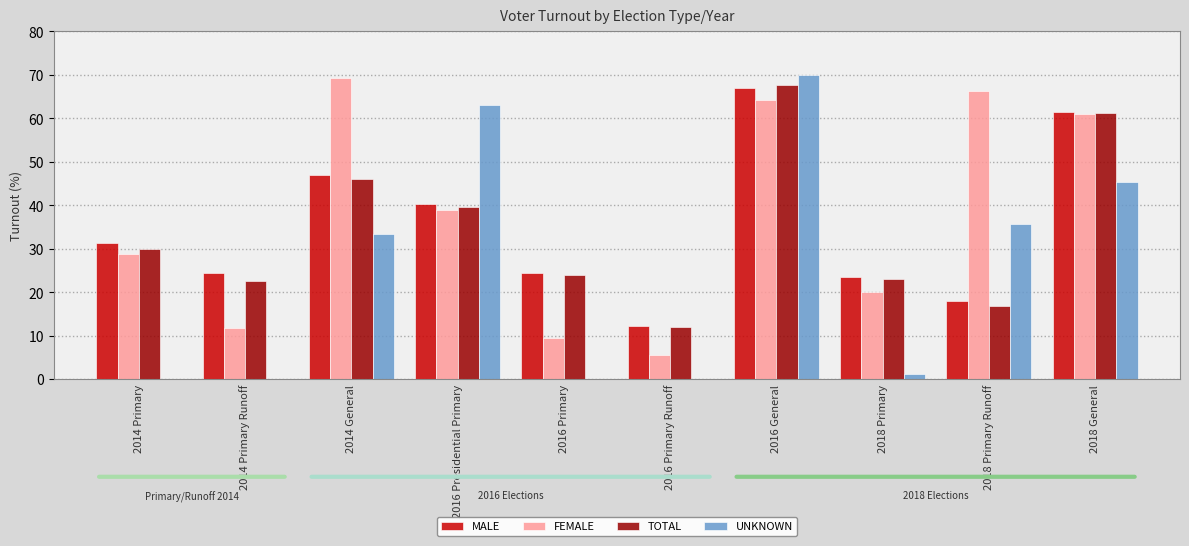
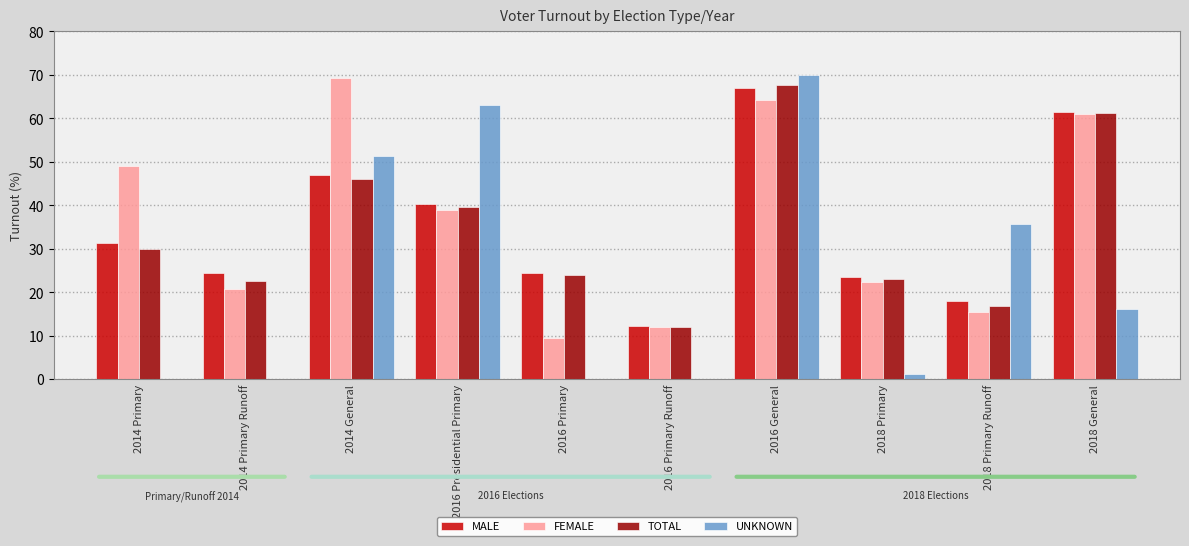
FEMALE, 2014 Primary: 29 -> 49
FEMALE, 2014 Primary Runoff: 12 -> 21
UNKNOWN, 2014 General: 33 -> 51
FEMALE, 2016 Primary Runoff: 6 -> 12
FEMALE, 2018 Primary: 20 -> 22
FEMALE, 2018 Primary Runoff: 66 -> 16
UNKNOWN, 2018 General: 45 -> 16
